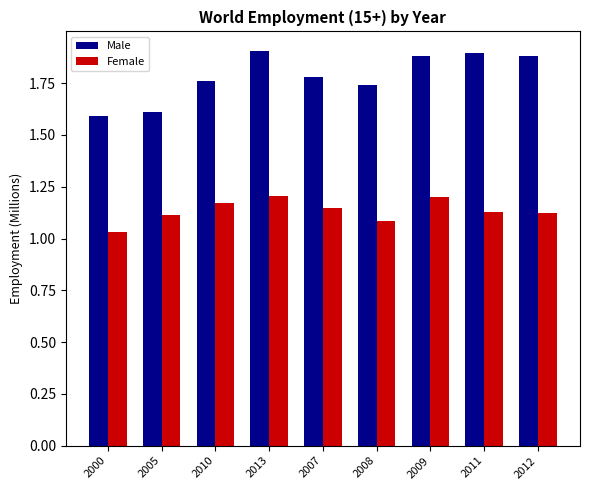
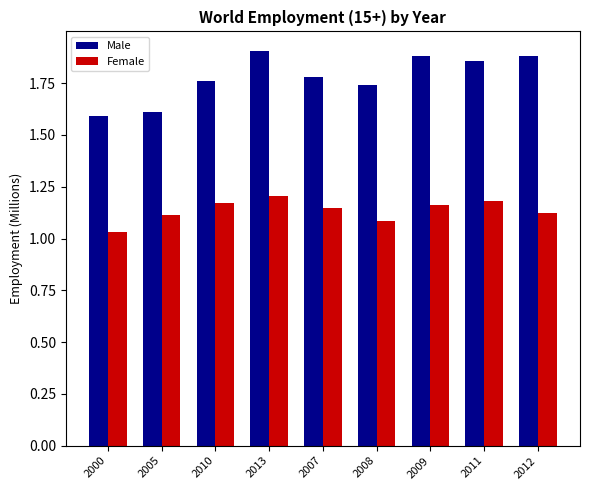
Female, 2009: 1.20 -> 1.16
Male, 2011: 1.90 -> 1.86
Female, 2011: 1.13 -> 1.18
